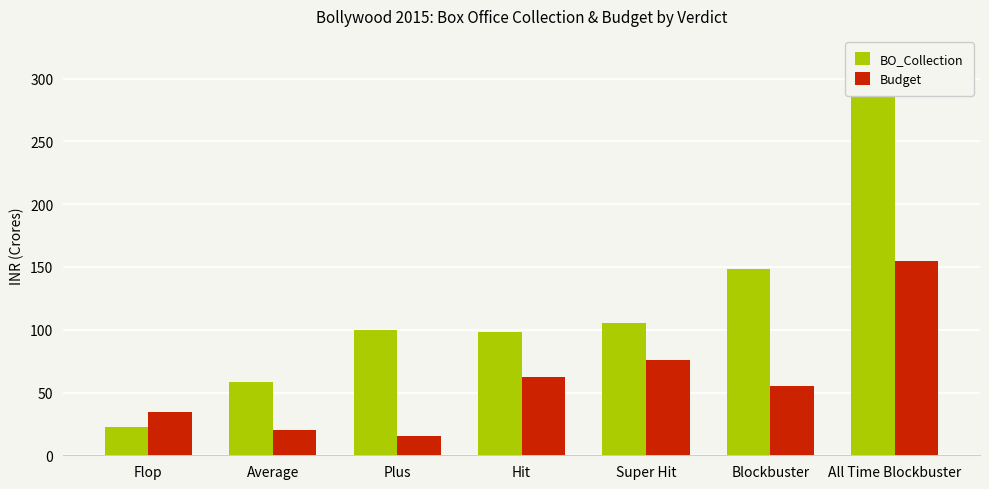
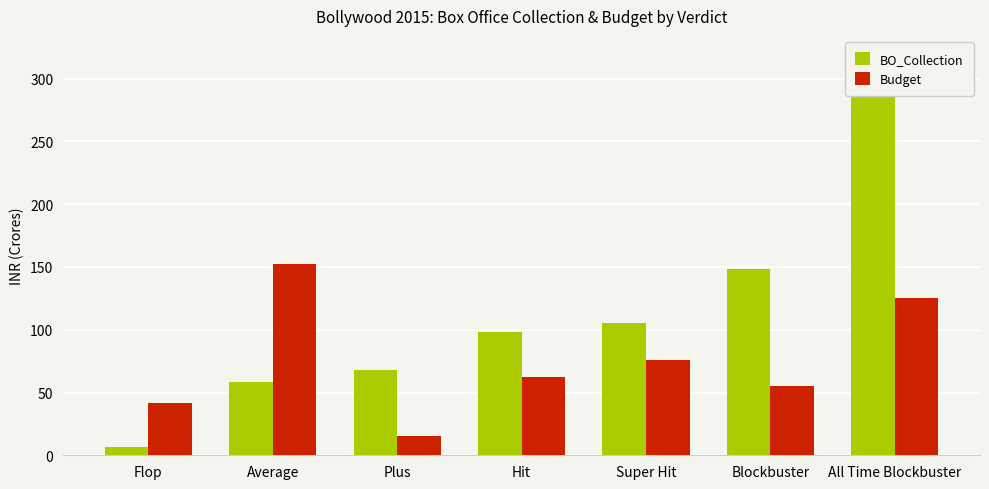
BO_Collection, Flop: 23 -> 6
Budget, Flop: 35 -> 41
Budget, Average: 20 -> 152
BO_Collection, Plus: 100 -> 68
Budget, All Time Blockbuster: 154 -> 125
